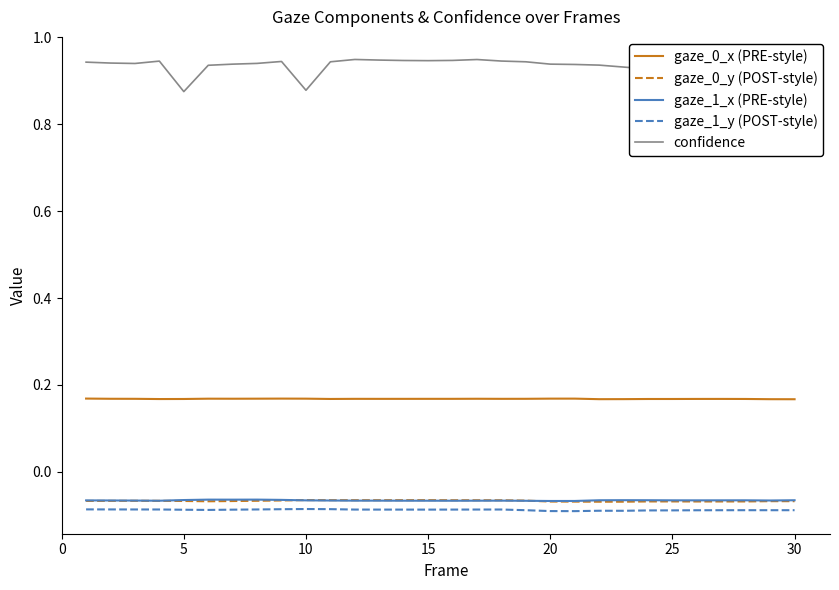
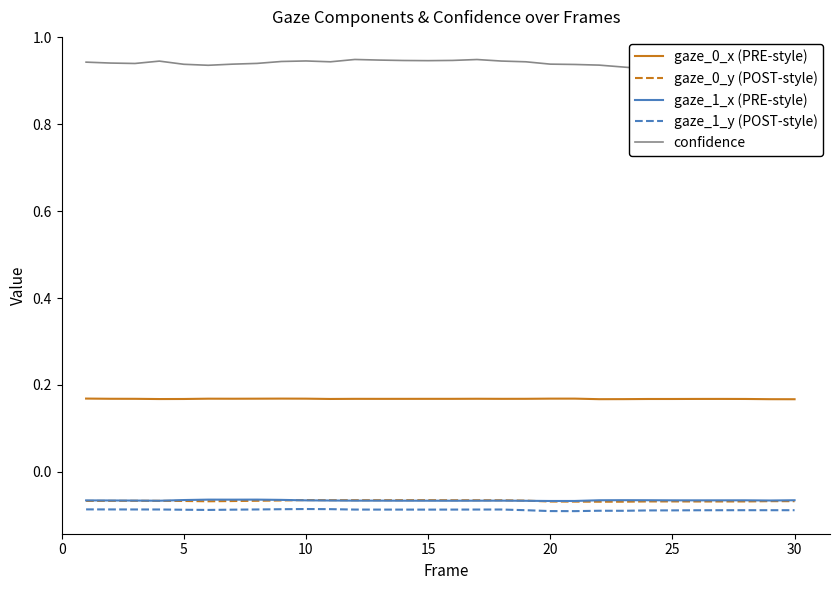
confidence, 5: 0.87 -> 0.94
confidence, 10: 0.88 -> 0.95
